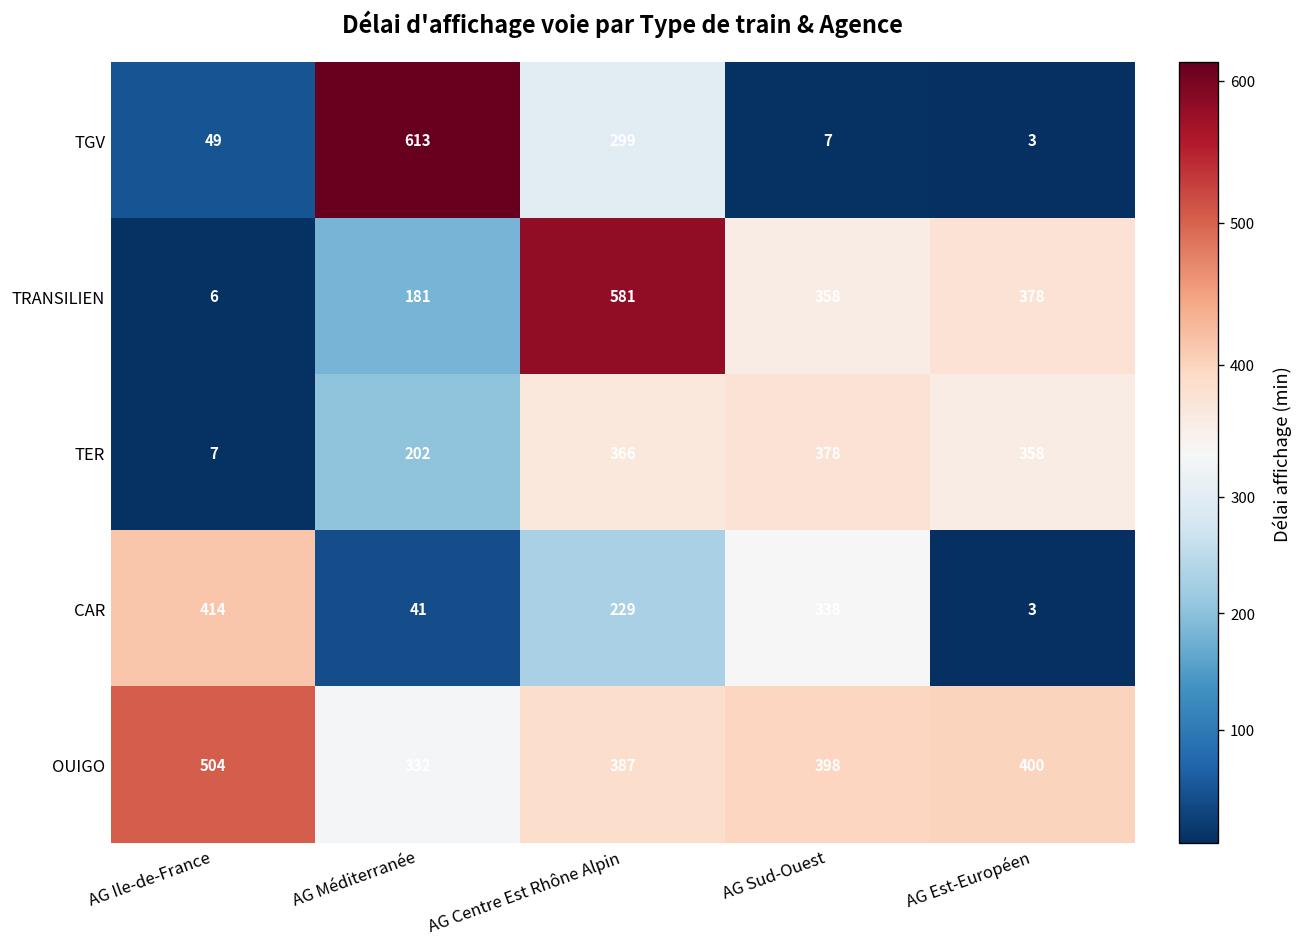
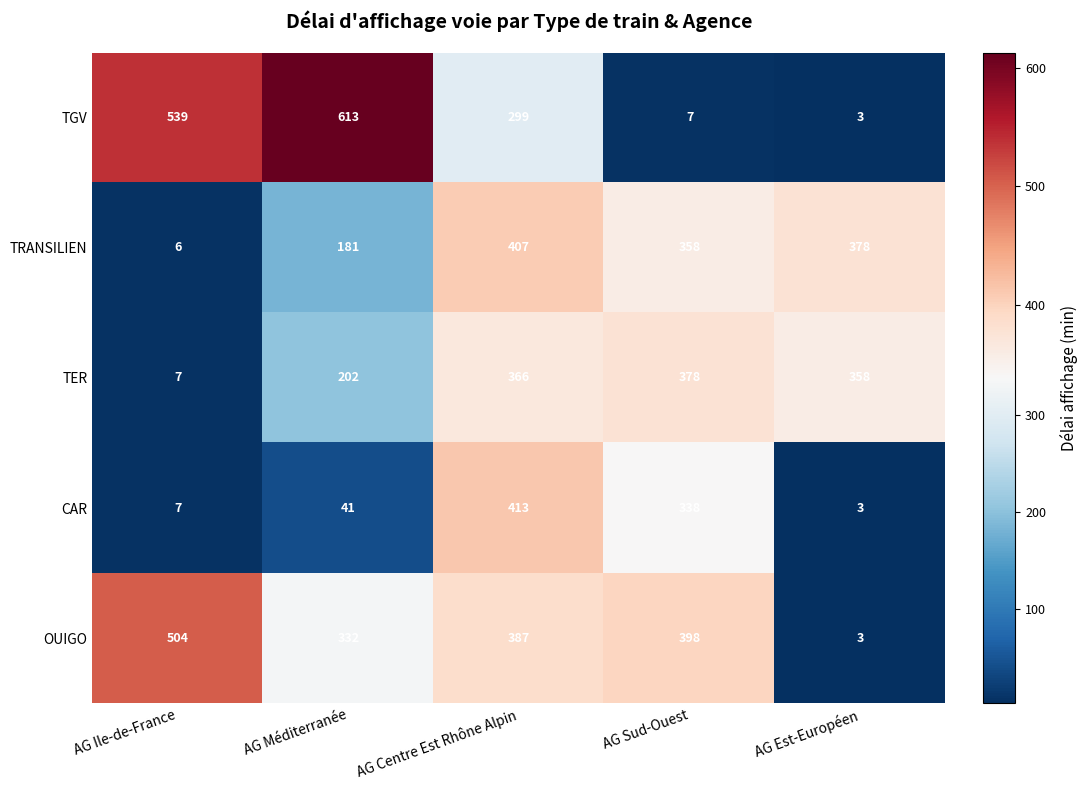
TGV, AG Ile-de-France: 49 -> 539
TRANSILIEN, AG Centre Est Rhône Alpin: 581 -> 407
CAR, AG Ile-de-France: 414 -> 7
CAR, AG Centre Est Rhône Alpin: 229 -> 413
OUIGO, AG Est-Européen: 400 -> 3
